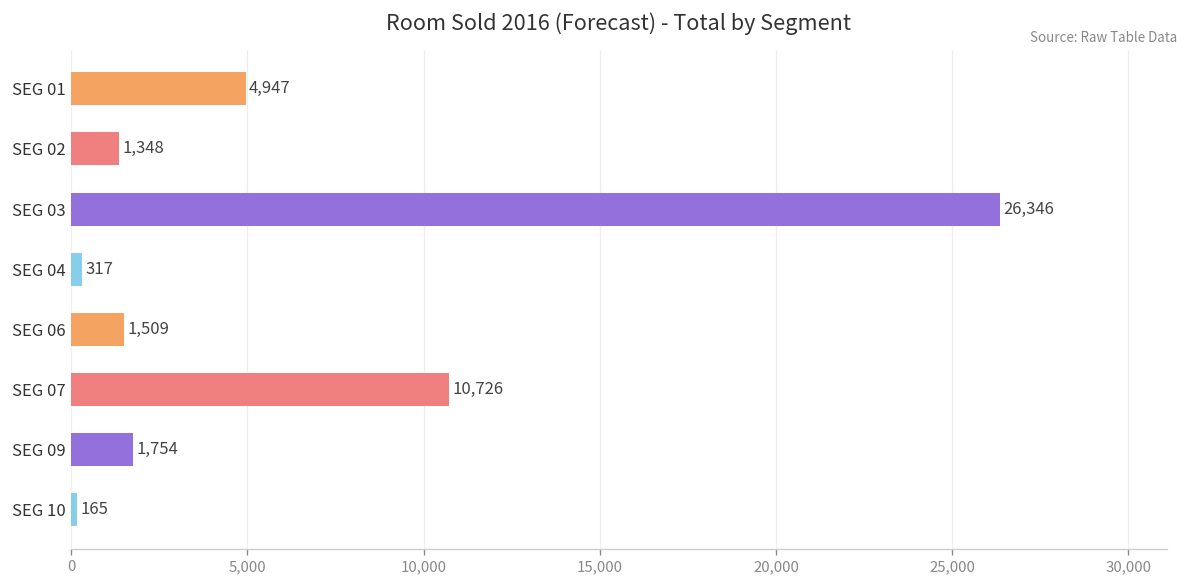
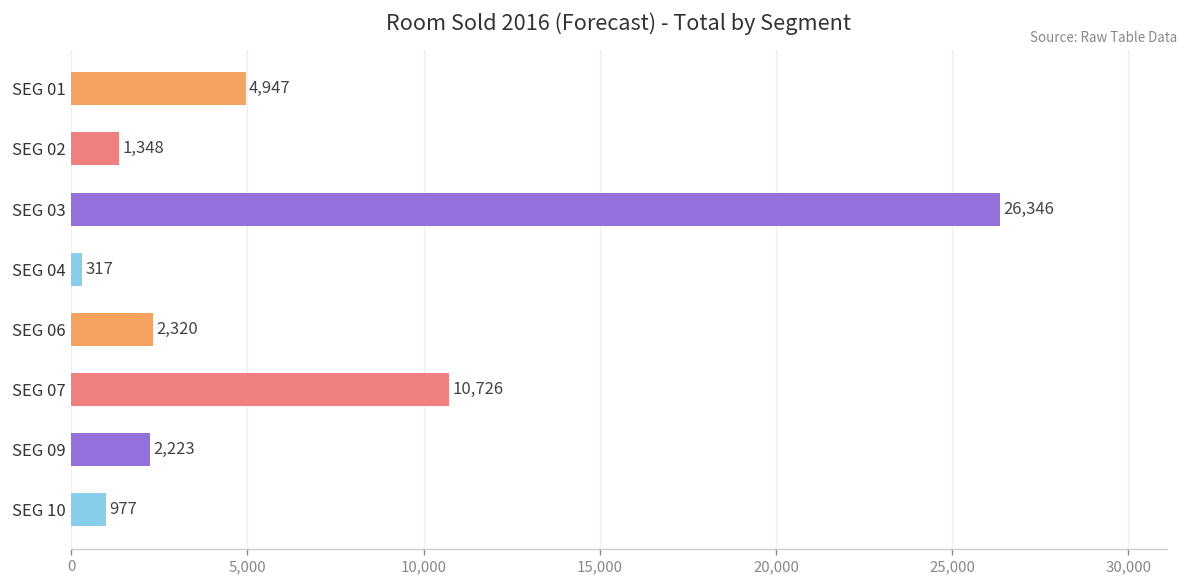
SEG 06: 1,509 -> 2,320
SEG 09: 1,754 -> 2,223
SEG 10: 165 -> 977
